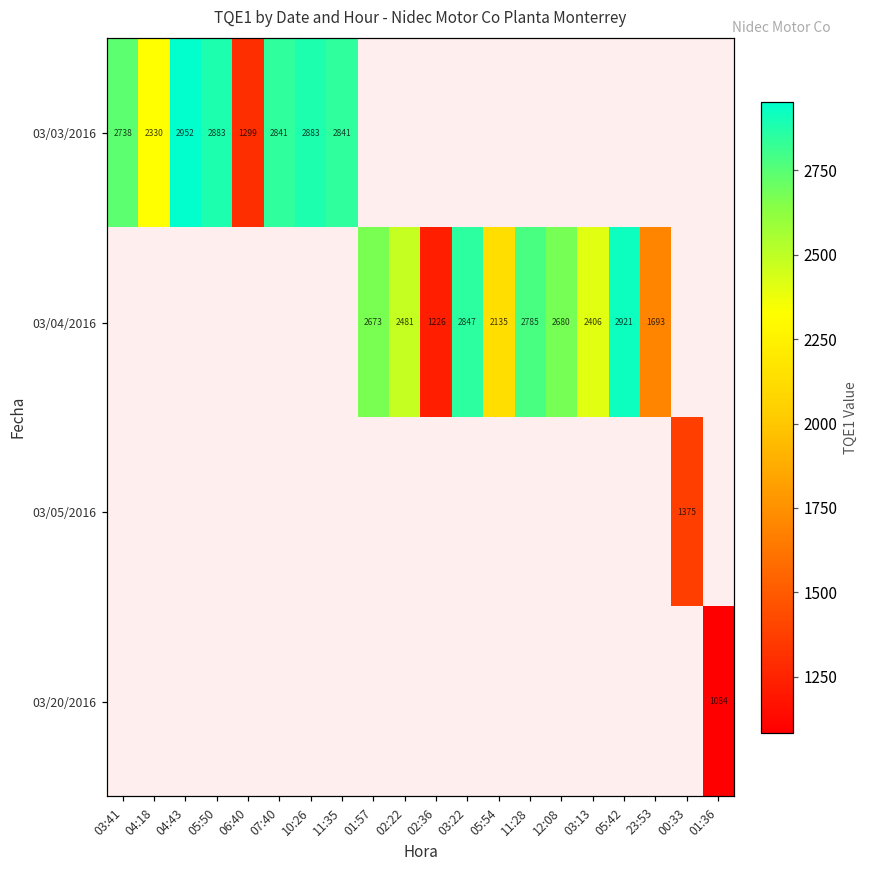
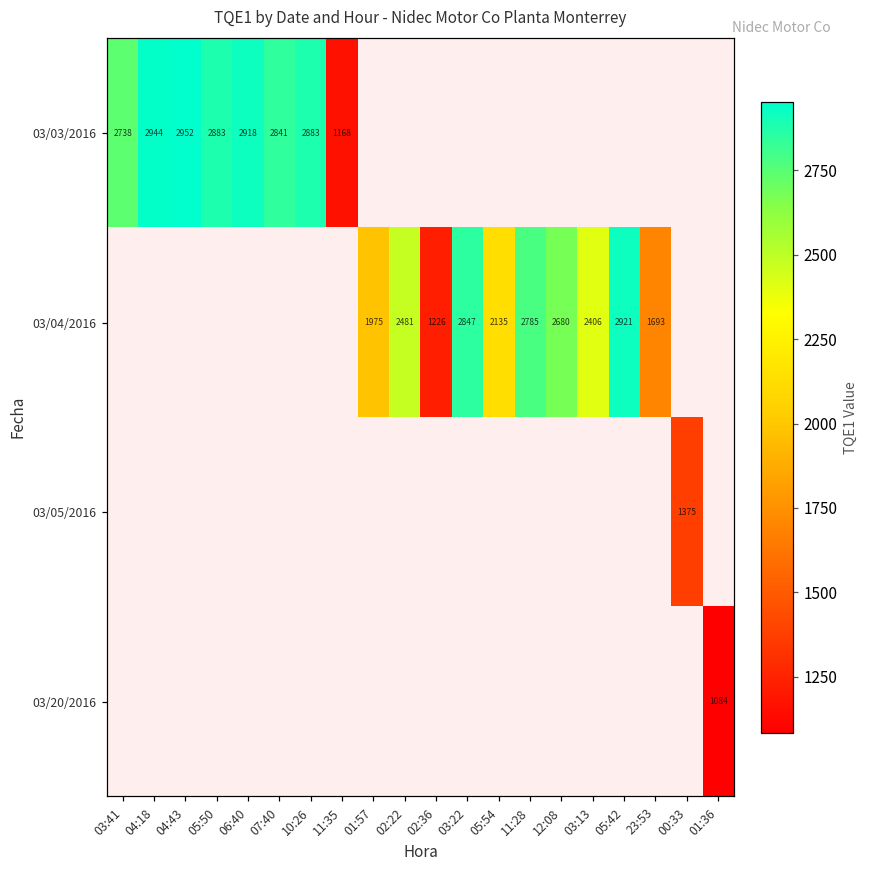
03/03/2016, 04:18: 2330 -> 2944
03/03/2016, 06:40: 1299 -> 2918
03/03/2016, 11:35: 2841 -> 1168
03/04/2016, 01:57: 2673 -> 1975
